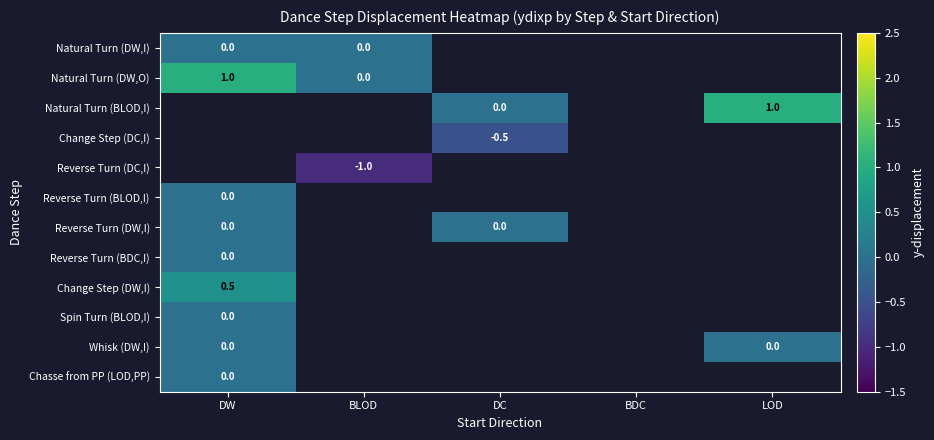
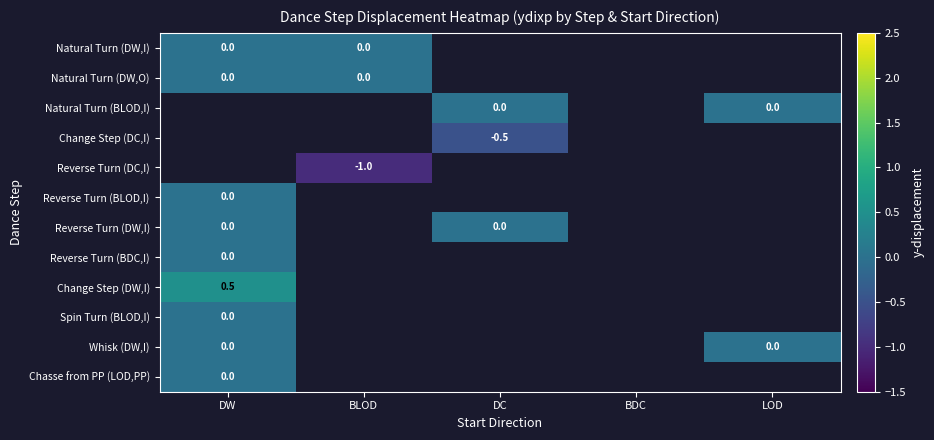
Natural Turn (DW,O), DW: 1.0 -> 0.0
Natural Turn (BLOD,I), LOD: 1.0 -> 0.0
